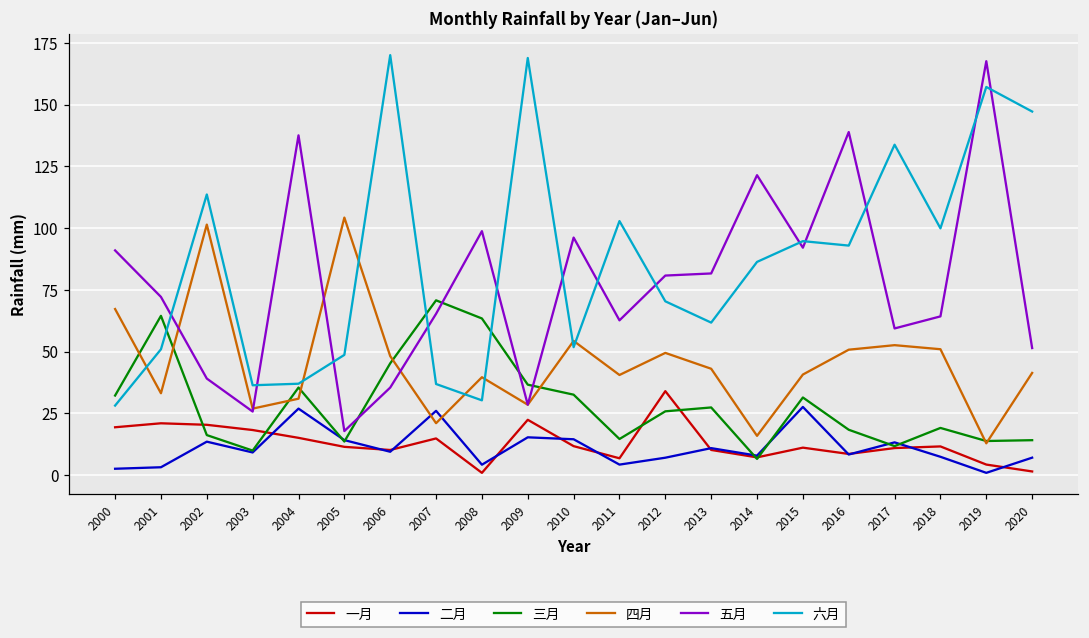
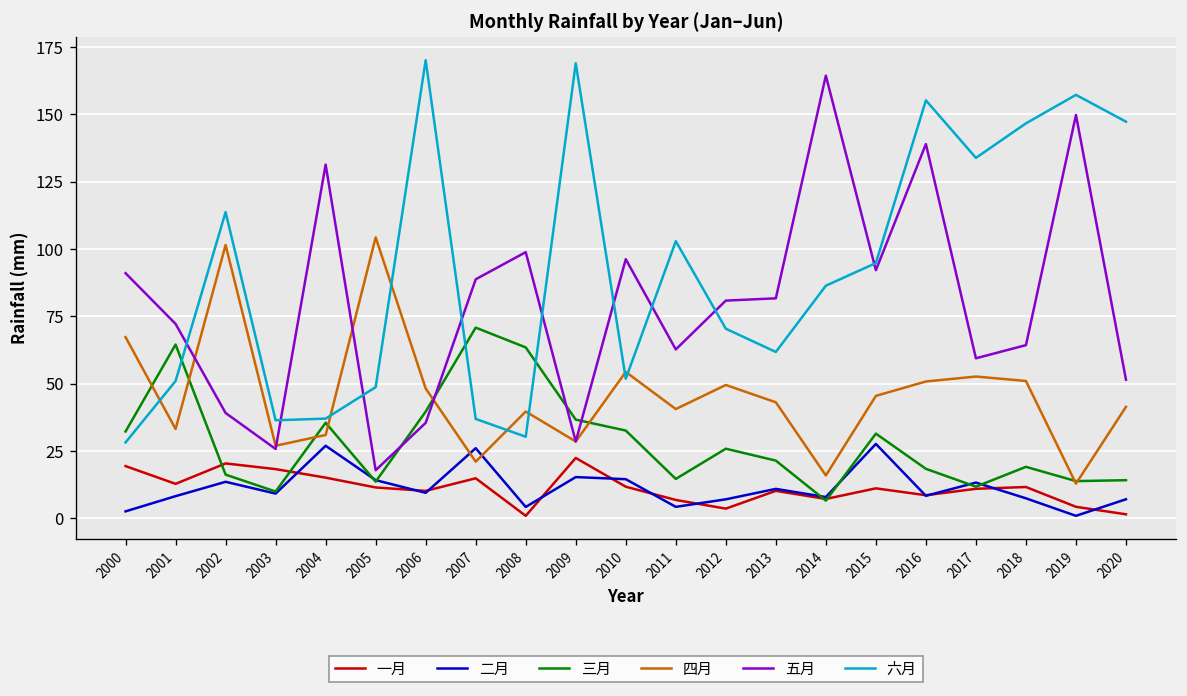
一月, 2001: 21 -> 13
二月, 2001: 3 -> 8
五月, 2004: 138 -> 131
三月, 2006: 45 -> 40
五月, 2007: 65 -> 89
一月, 2012: 34 -> 4
三月, 2013: 27 -> 21
五月, 2014: 121 -> 164
四月, 2015: 41 -> 45
六月, 2016: 93 -> 155
六月, 2018: 100 -> 147
五月, 2019: 168 -> 150
